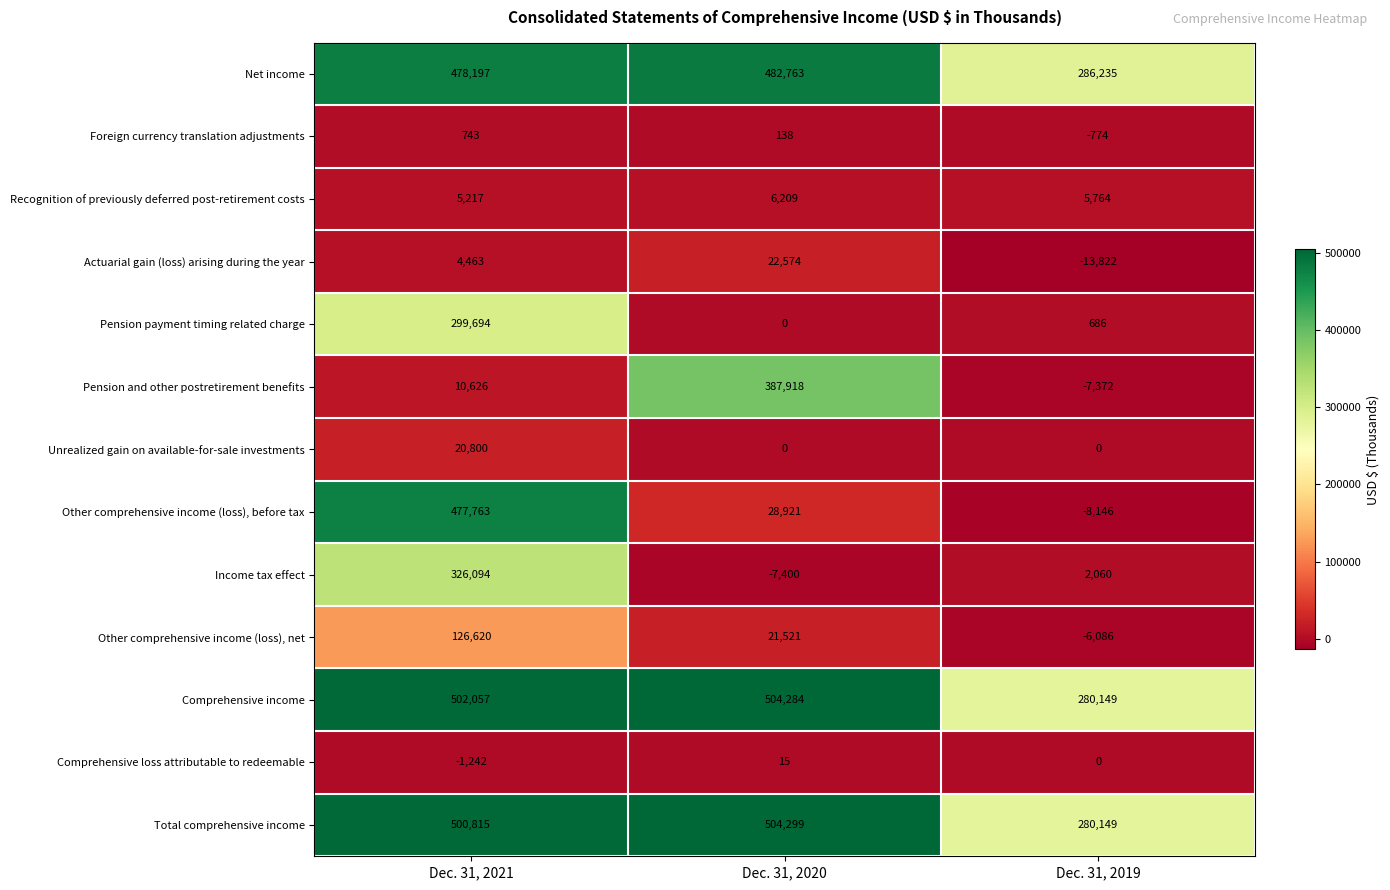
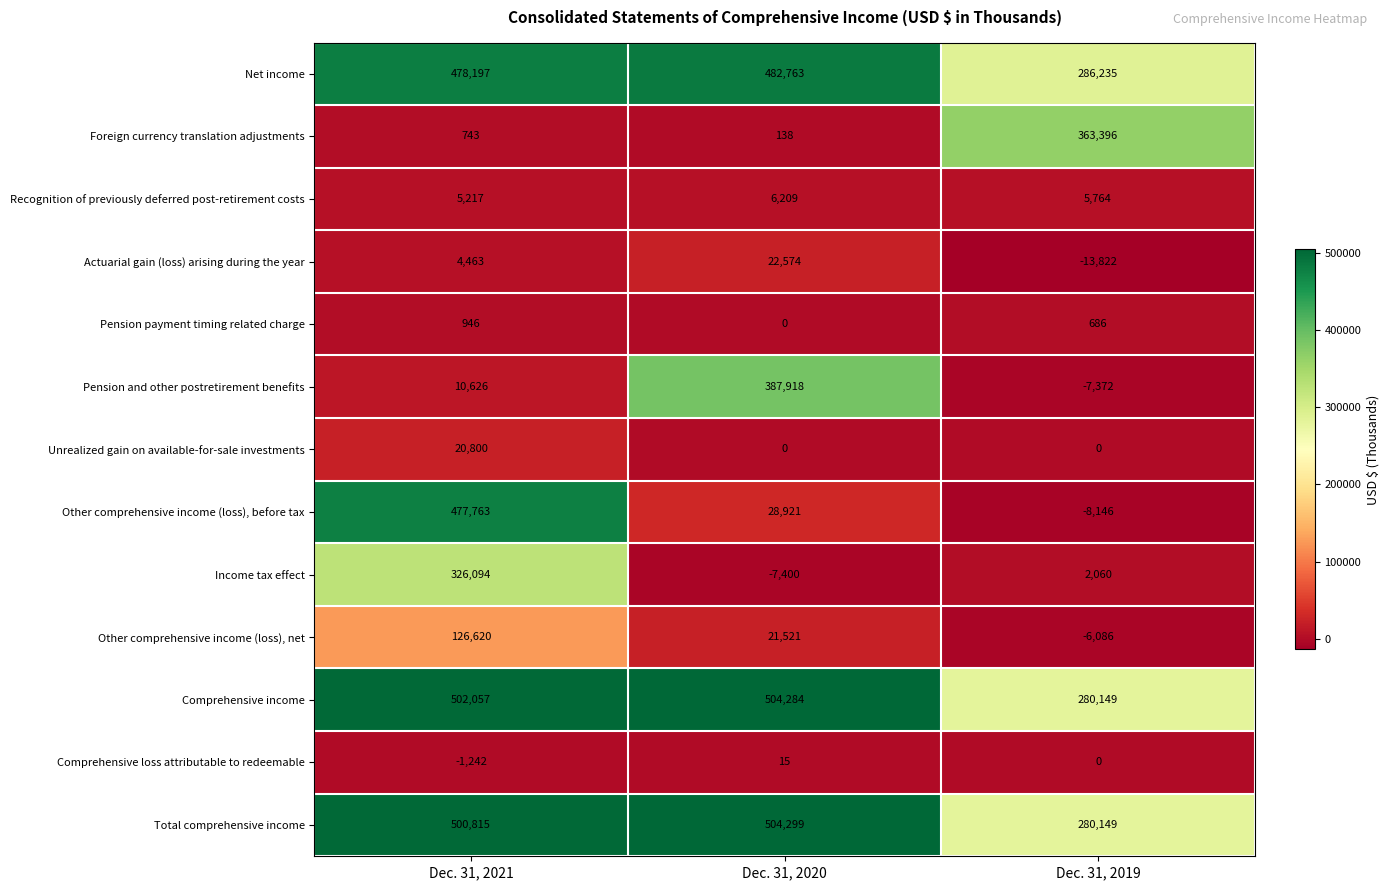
Foreign currency translation adjustments, Dec. 31, 2019: -774 -> 363,396
Pension payment timing related charge, Dec. 31, 2021: 299,694 -> 946
